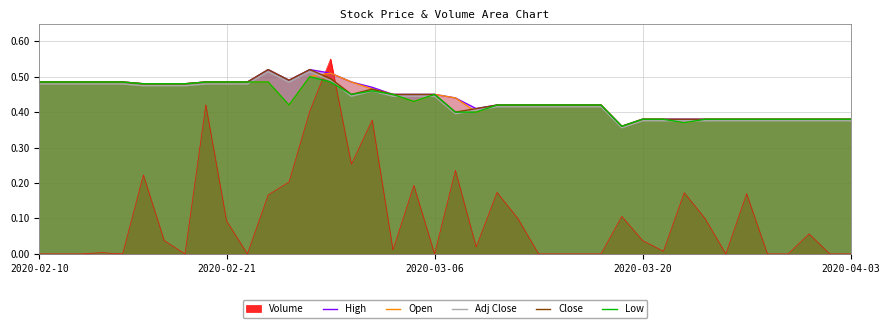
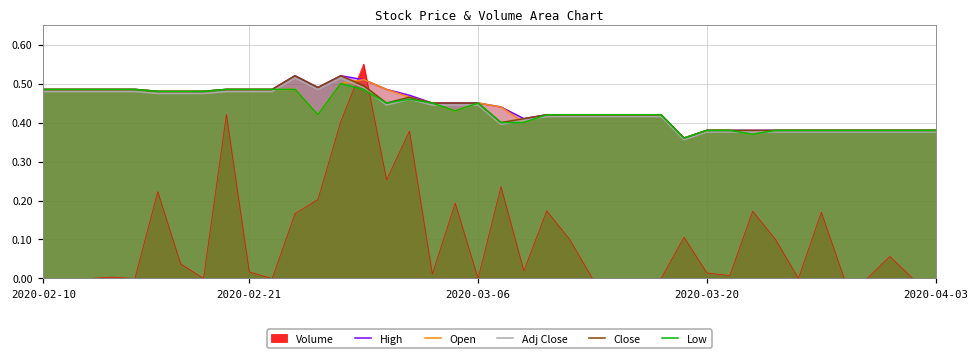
Volume, 2020-02-21: 0.09 -> 0.02
Volume, 2020-03-20: 0.04 -> 0.01
